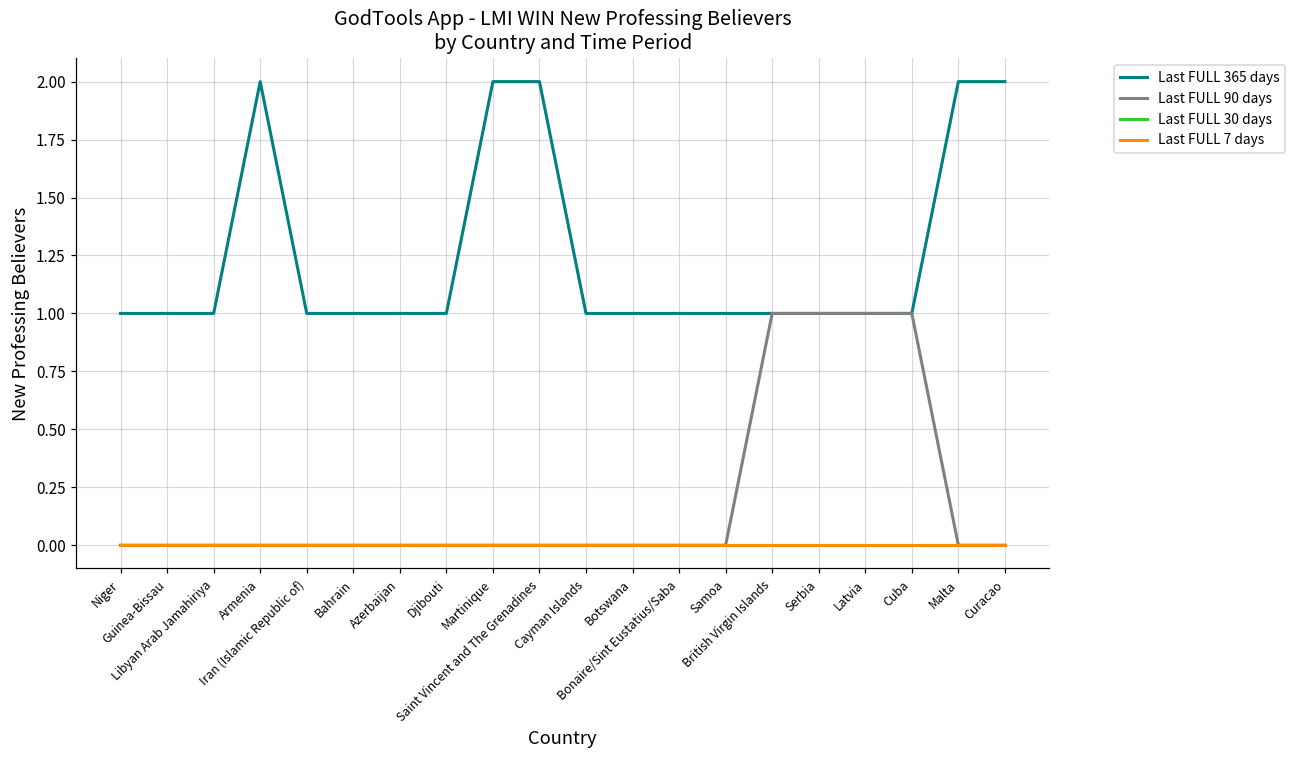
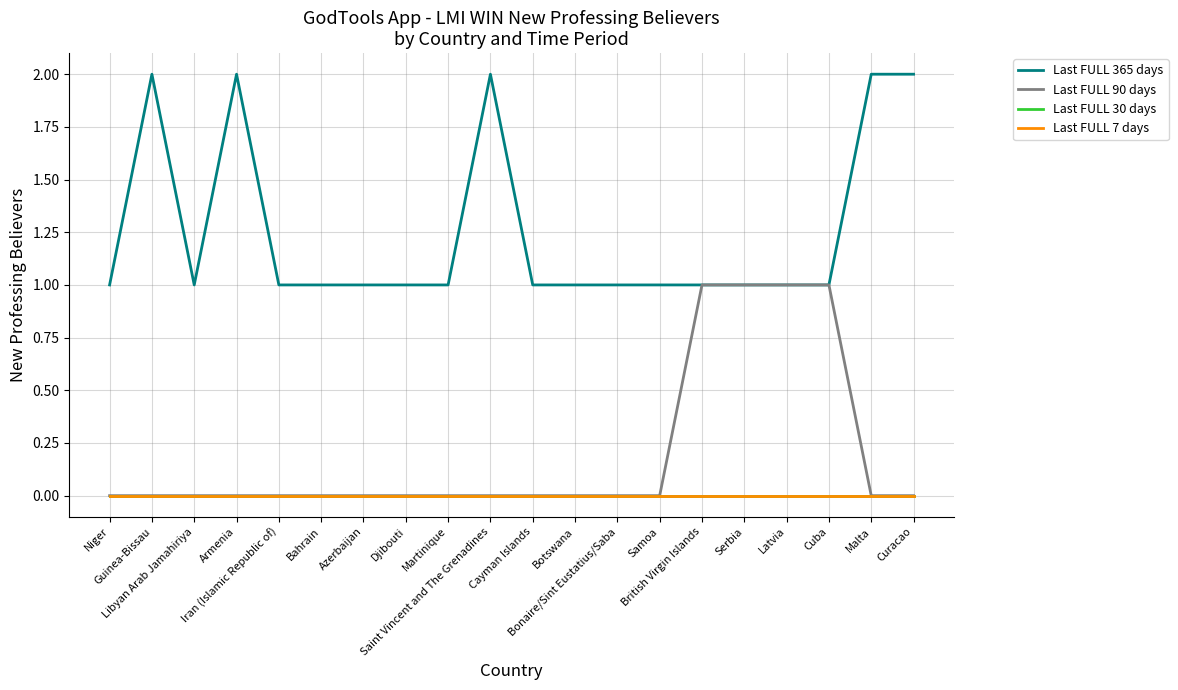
Last FULL 365 days, Guinea-Bissau: 1 -> 2
Last FULL 365 days, Martinique: 2 -> 1
